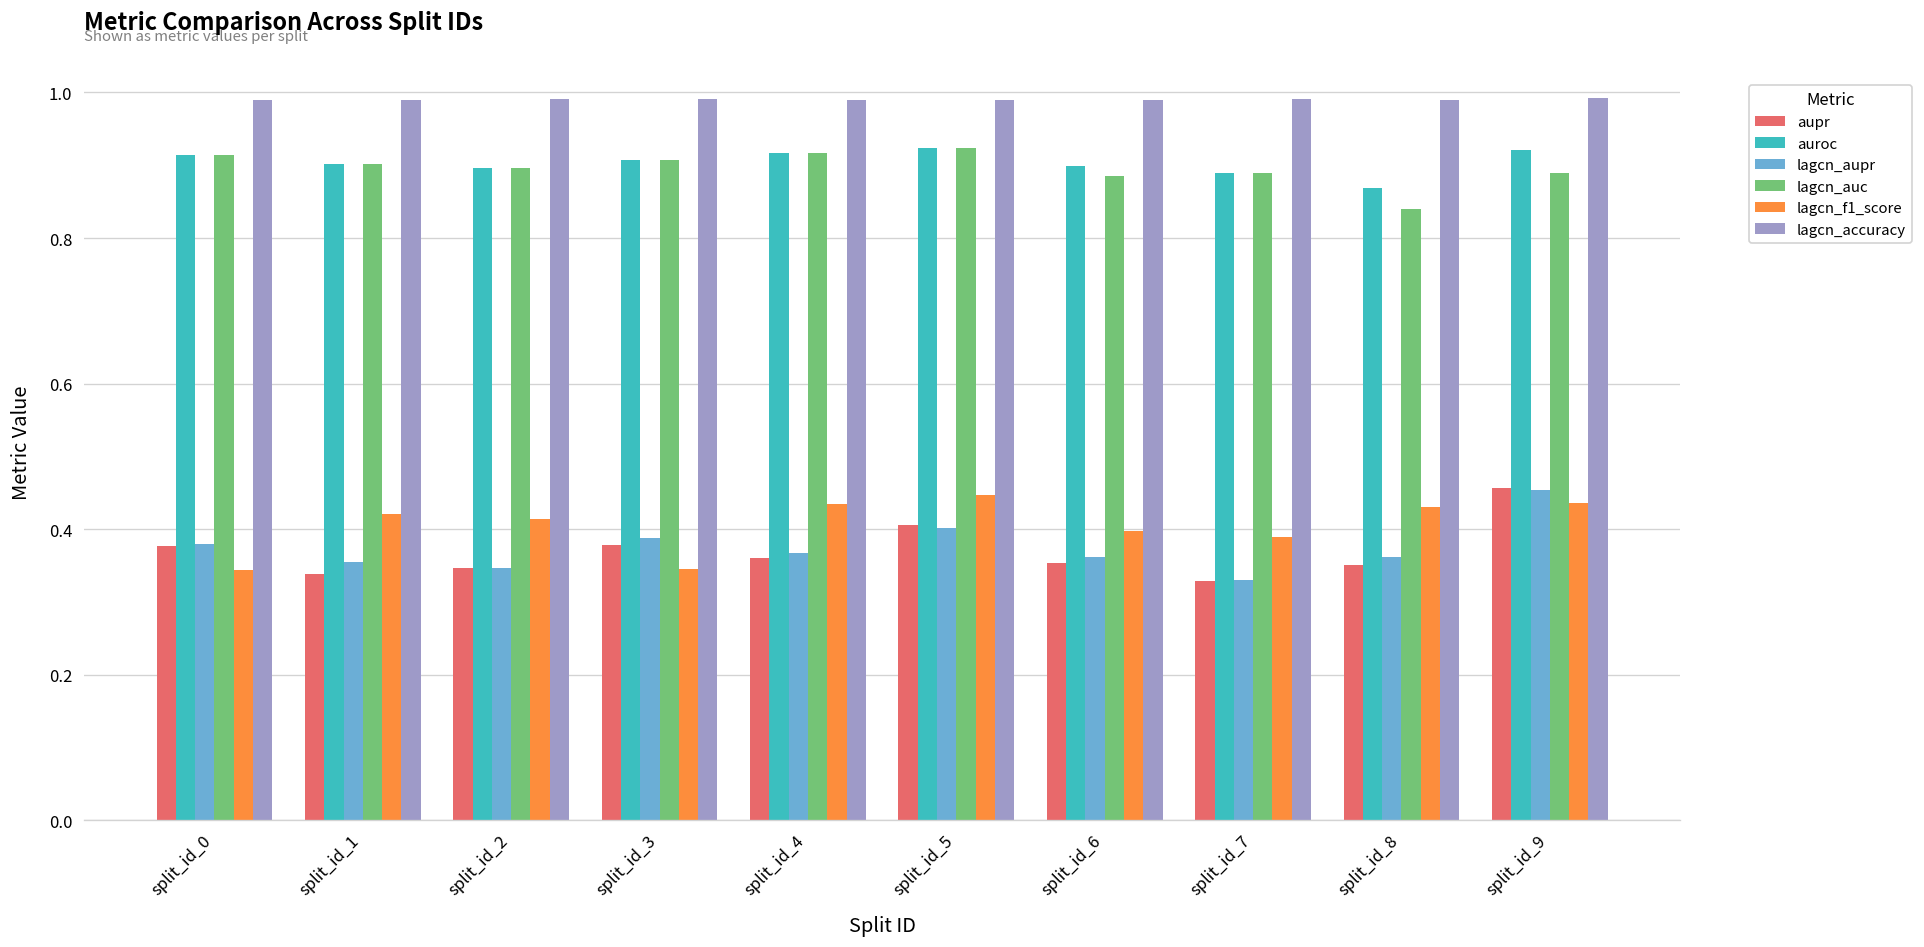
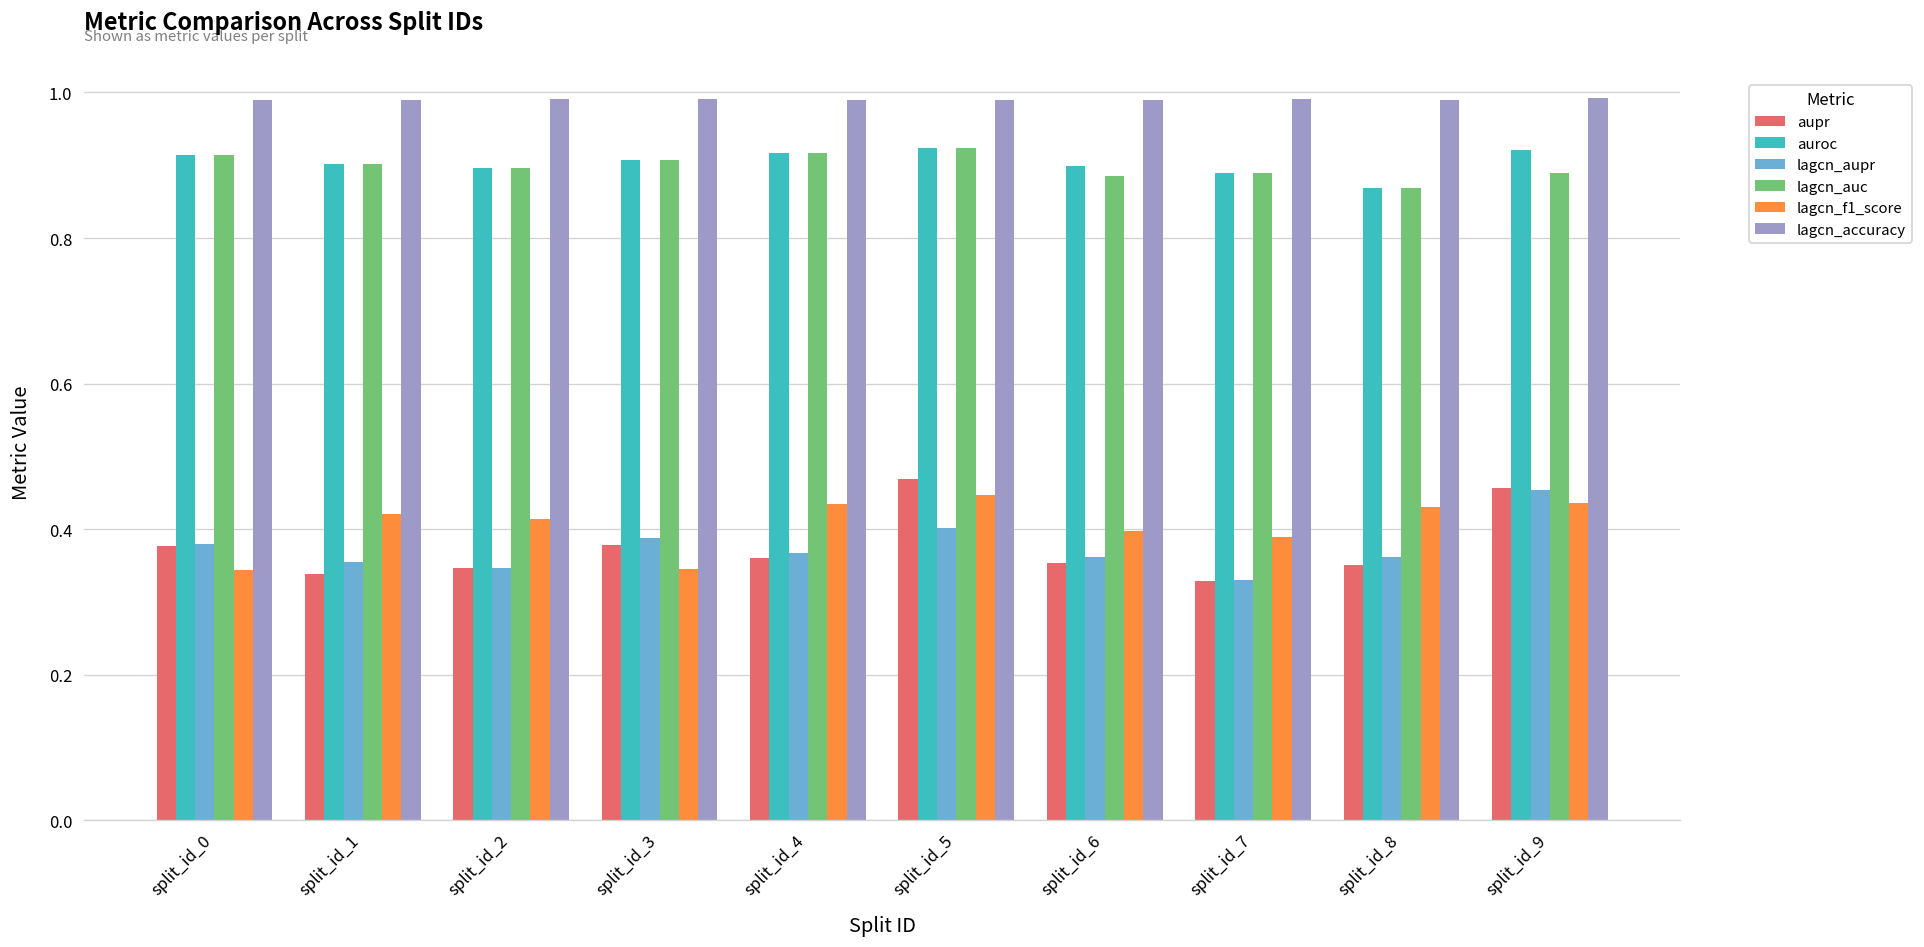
aupr, split_id_5: 0.41 -> 0.47
lagcn_auc, split_id_8: 0.84 -> 0.87
